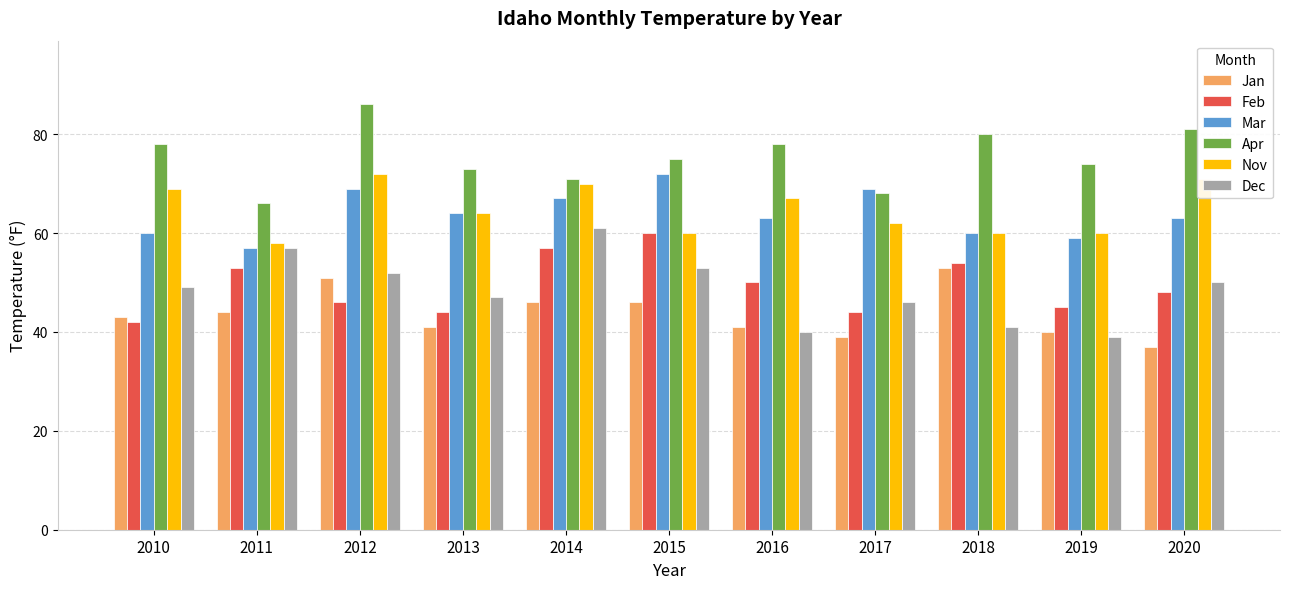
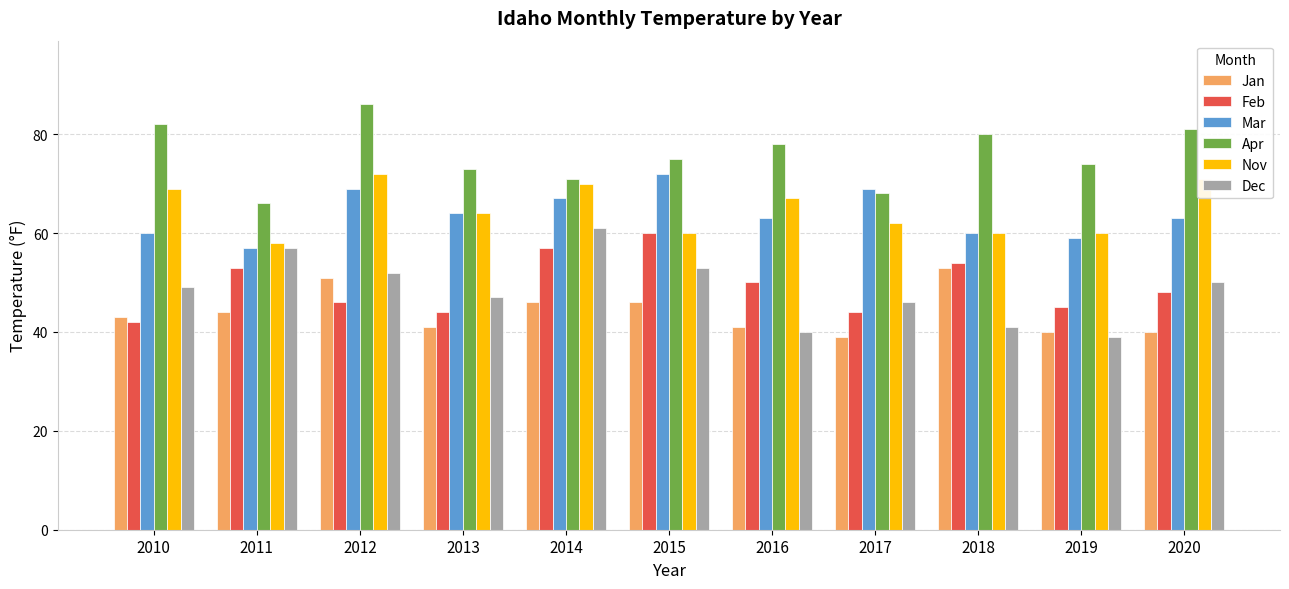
Apr, 2010: 78 -> 82
Jan, 2020: 37 -> 40
